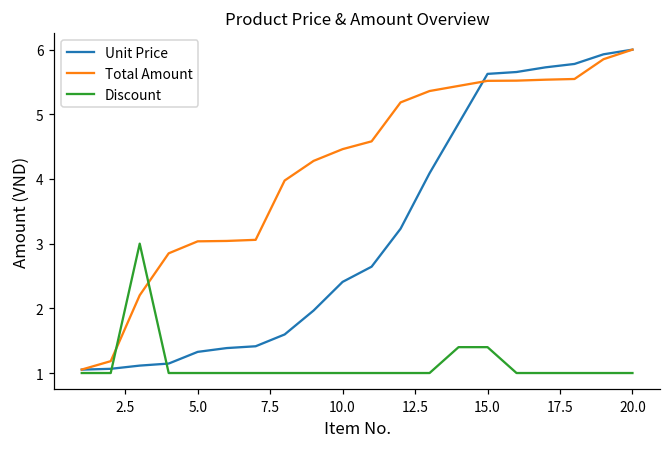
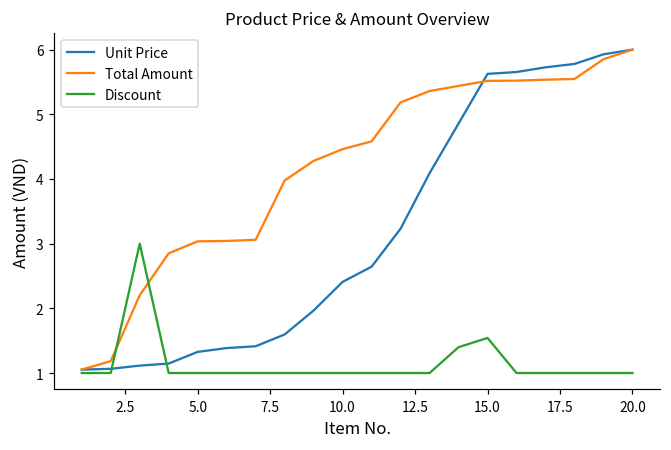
Discount, 15.0: 1.4 -> 1.5
